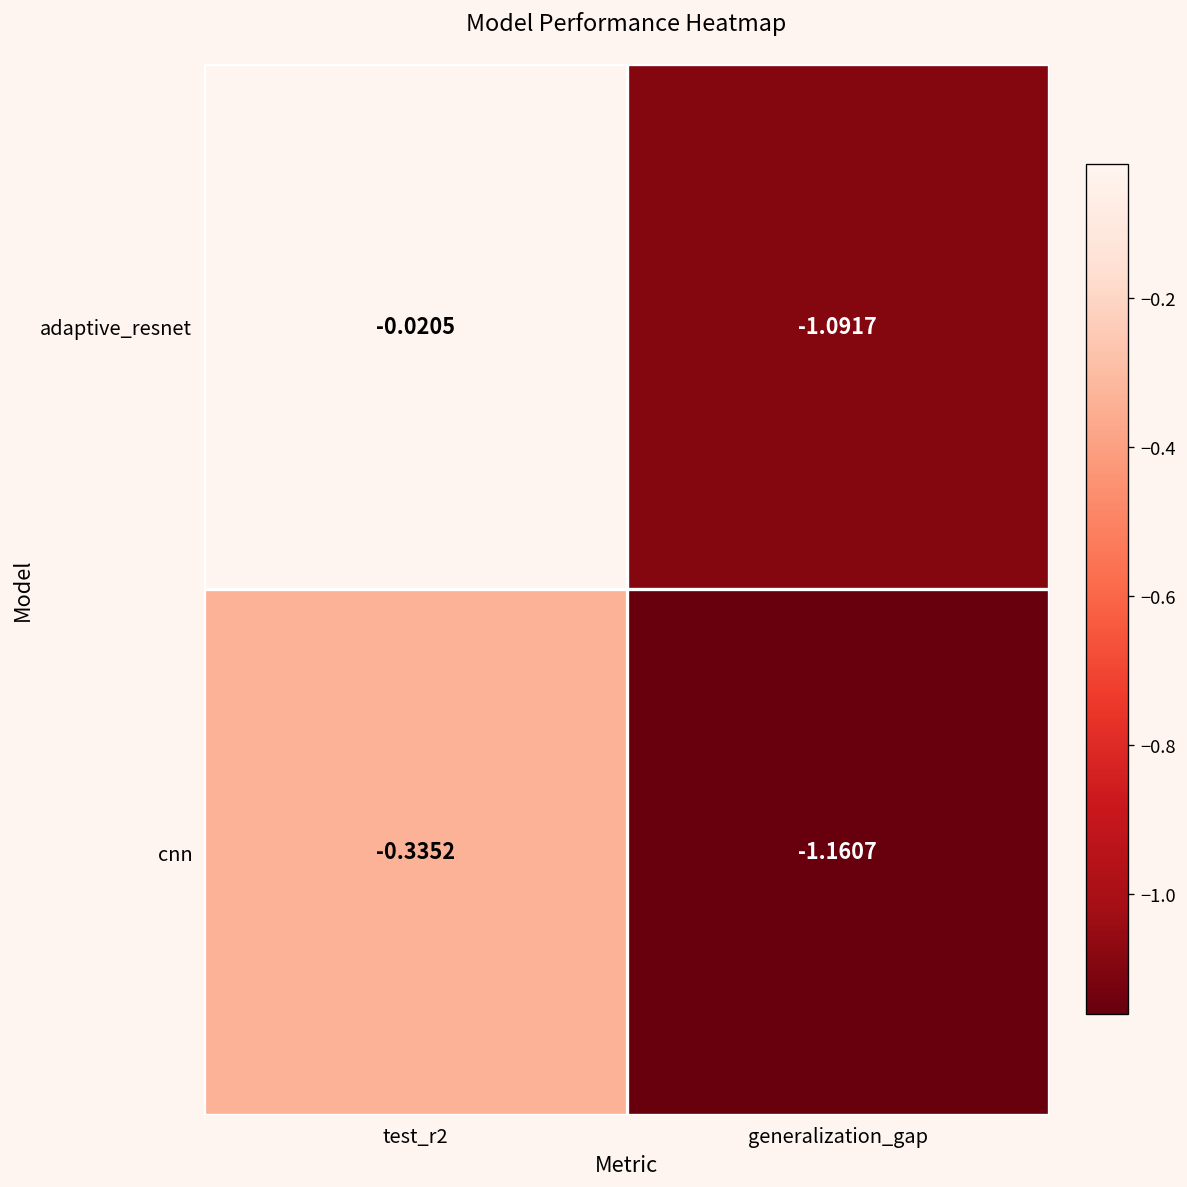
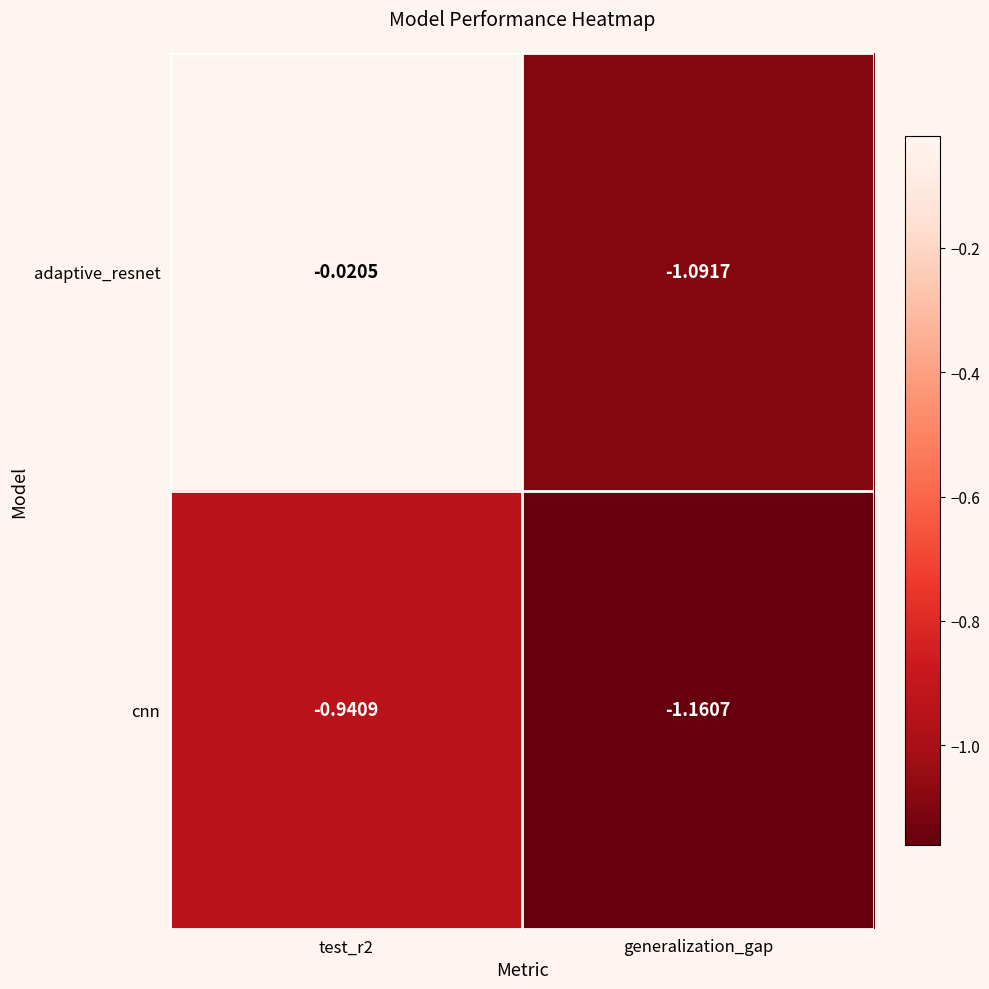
cnn, test_r2: -0.3352 -> -0.9409
